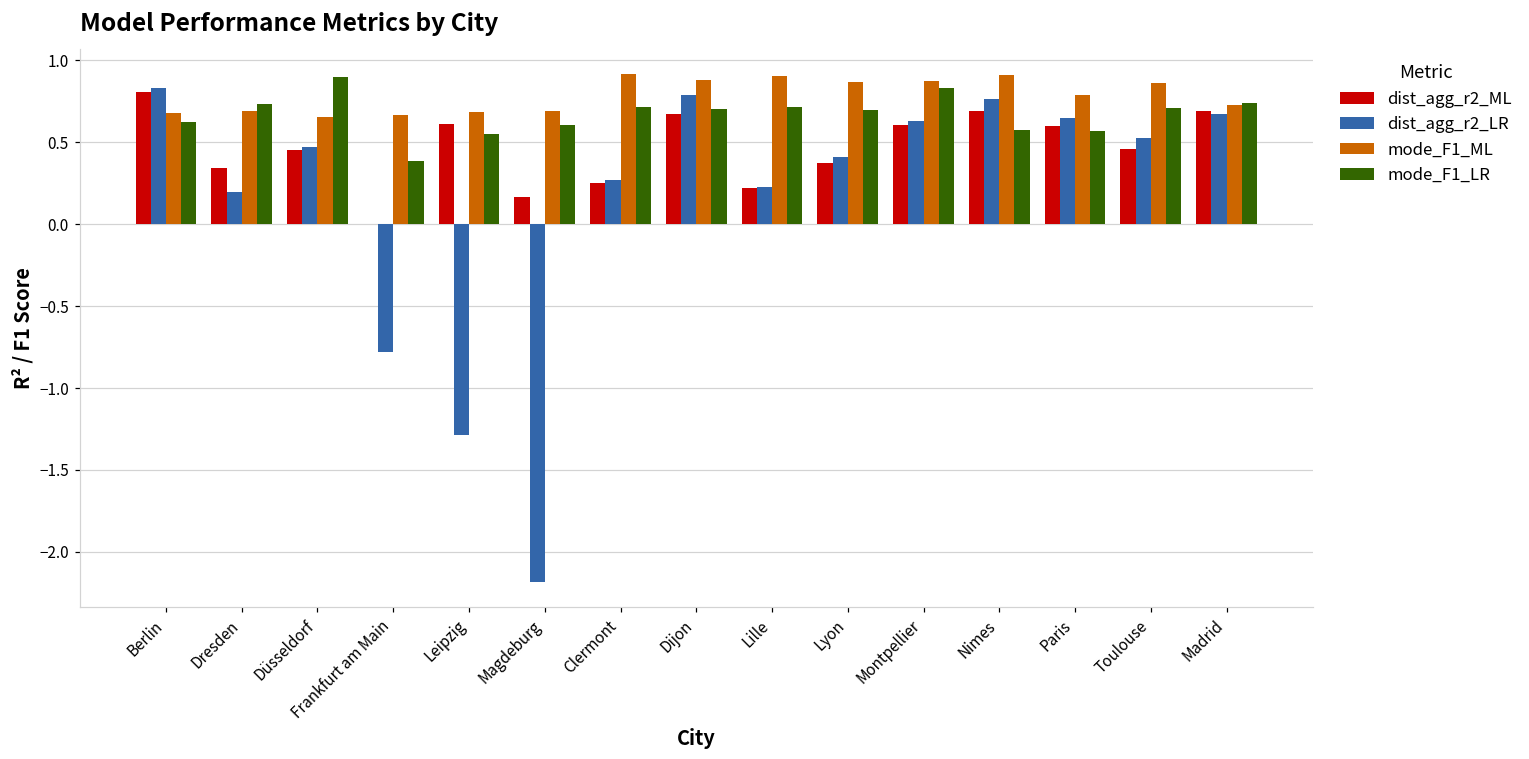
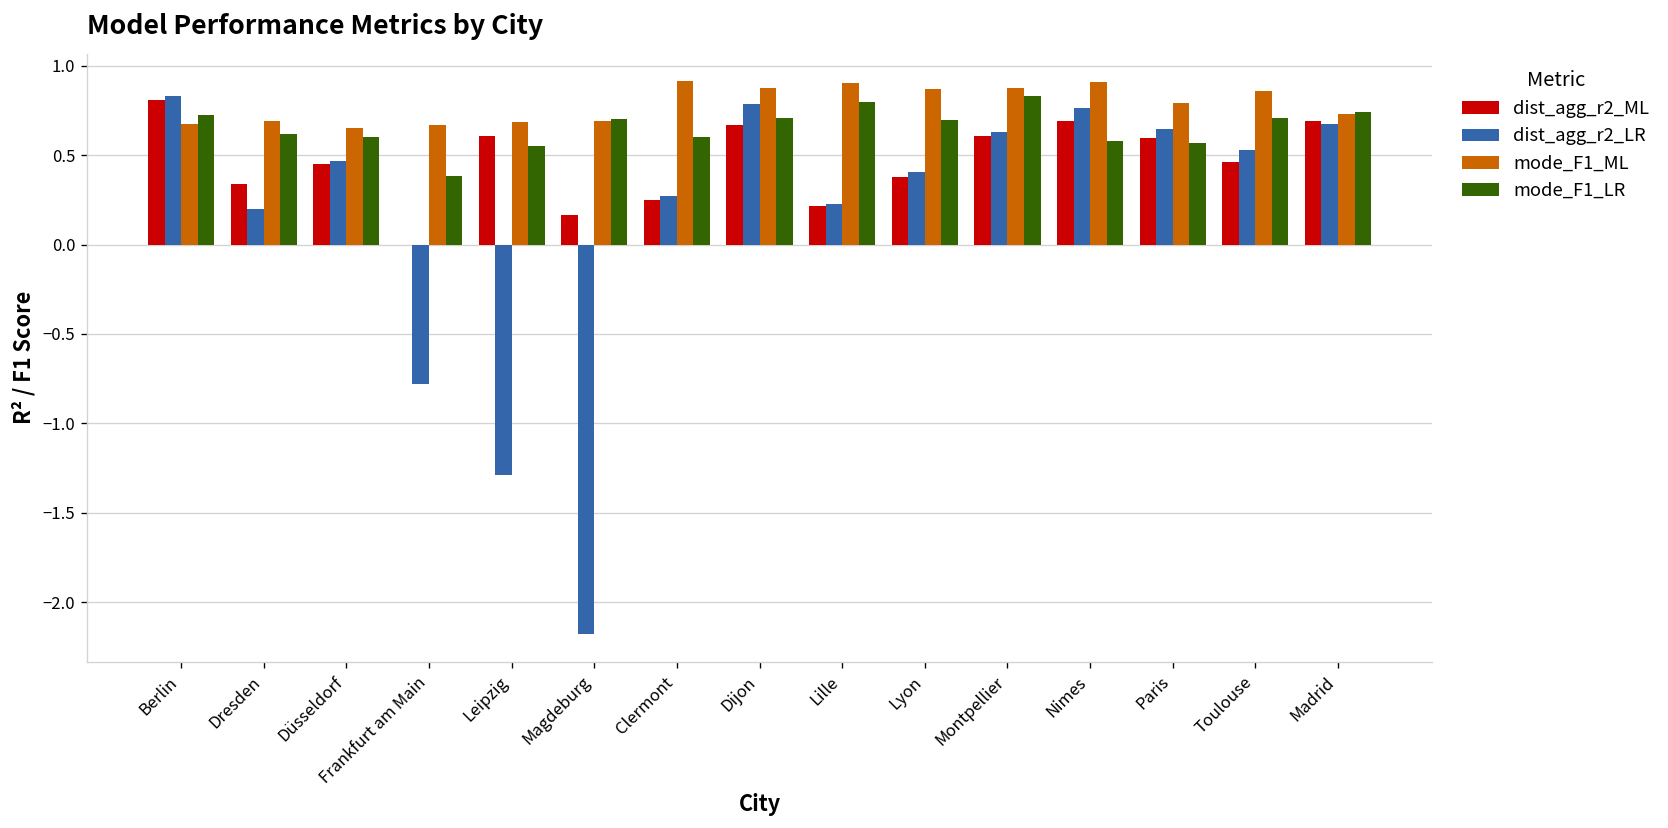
mode_F1_LR, Berlin: 0.62 -> 0.73
mode_F1_LR, Dresden: 0.73 -> 0.62
mode_F1_LR, Düsseldorf: 0.9 -> 0.6
mode_F1_LR, Magdeburg: 0.61 -> 0.70
mode_F1_LR, Clermont: 0.72 -> 0.60
mode_F1_LR, Lille: 0.72 -> 0.80
